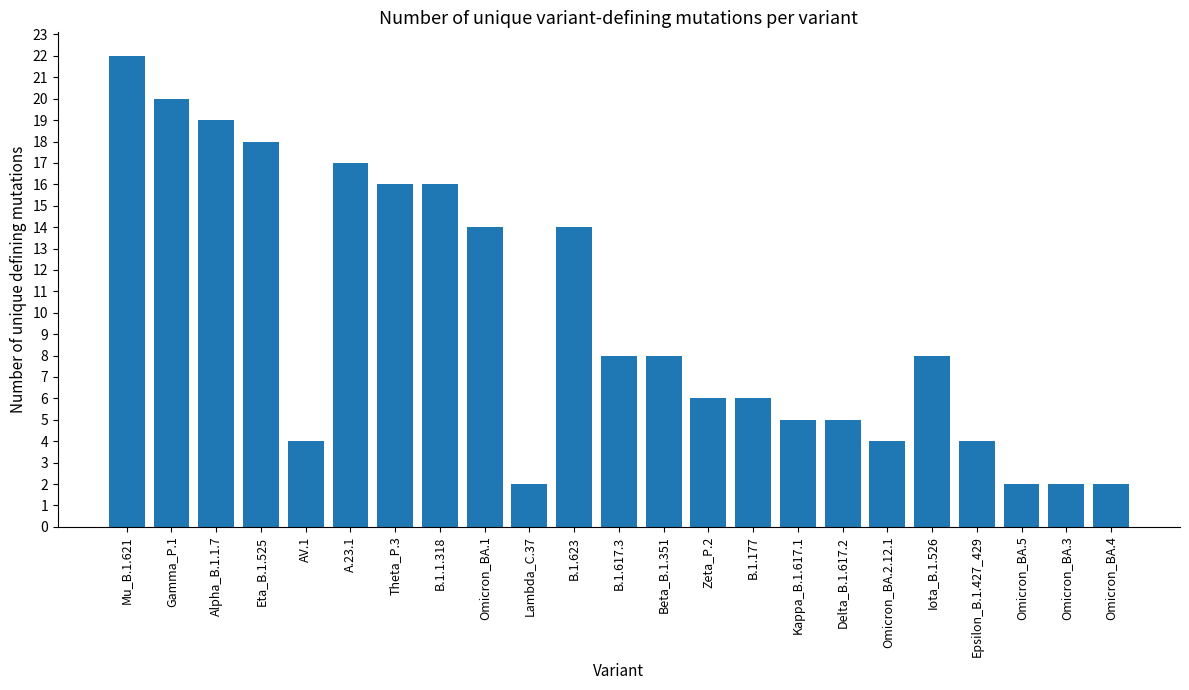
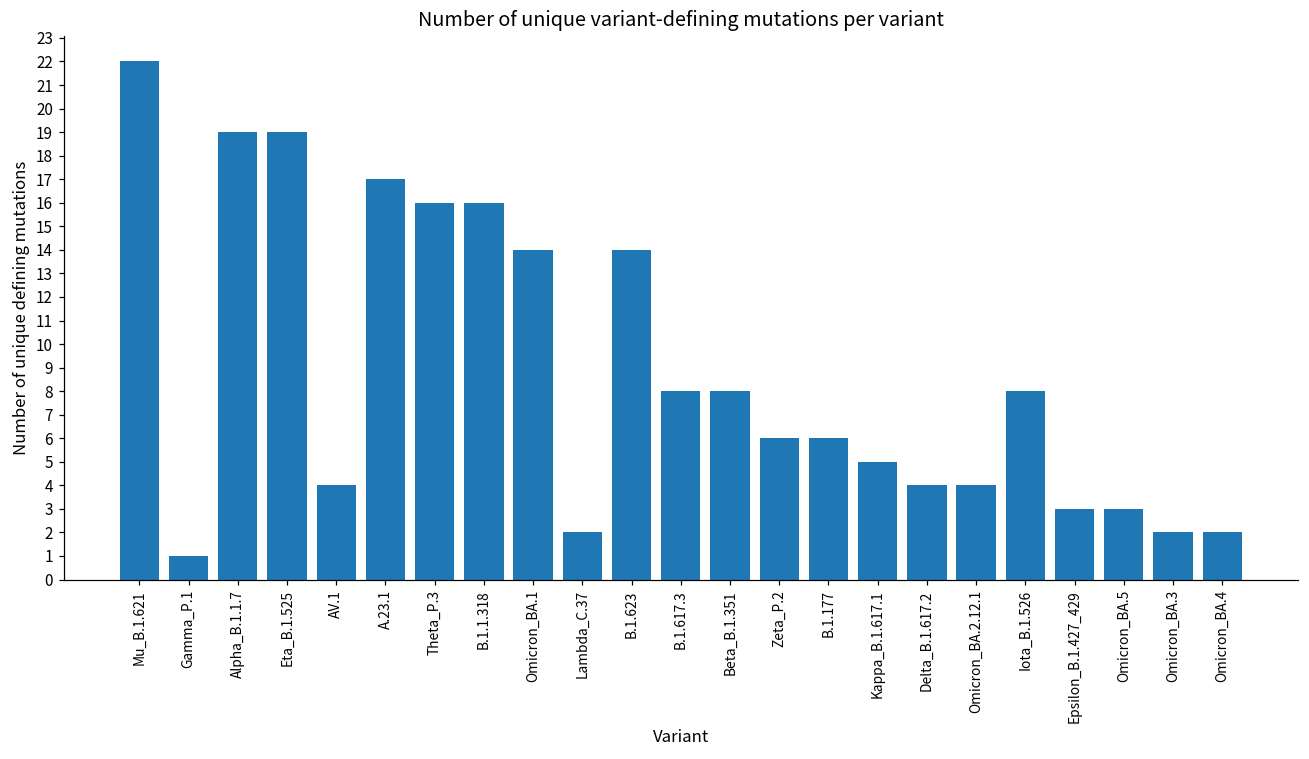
Gamma_P.1: 20 -> 1
Eta_B.1.525: 18 -> 19
Delta_B.1.617.2: 5 -> 4
Epsilon_B.1.427_429: 4 -> 3
Omicron_BA.5: 2 -> 3
